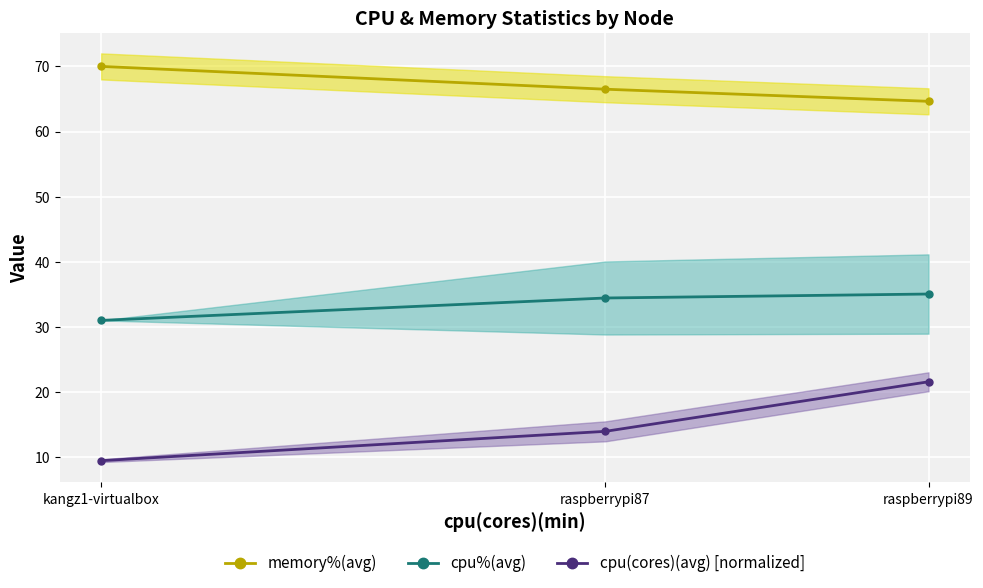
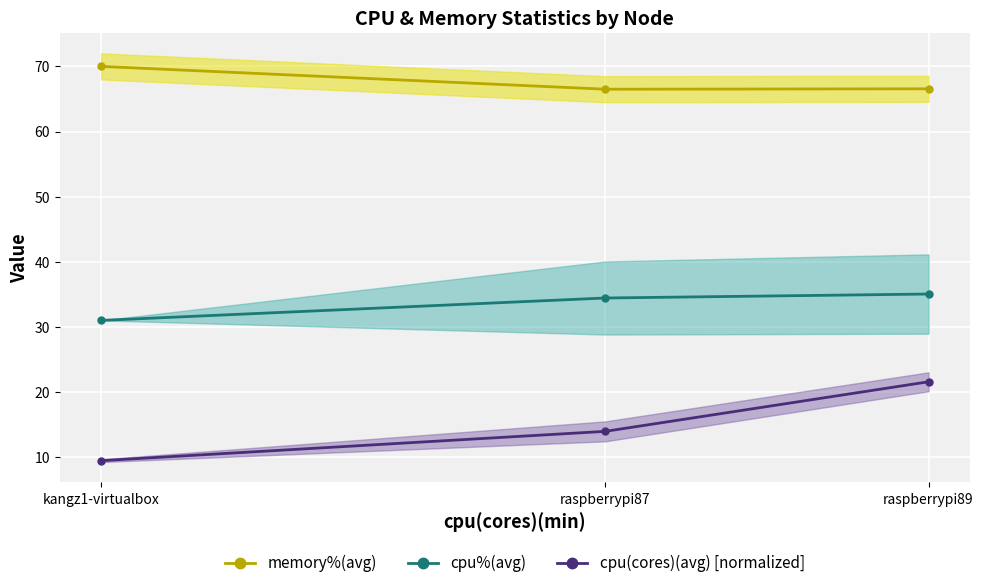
memory%(avg), raspberrypi89: 65 -> 67
